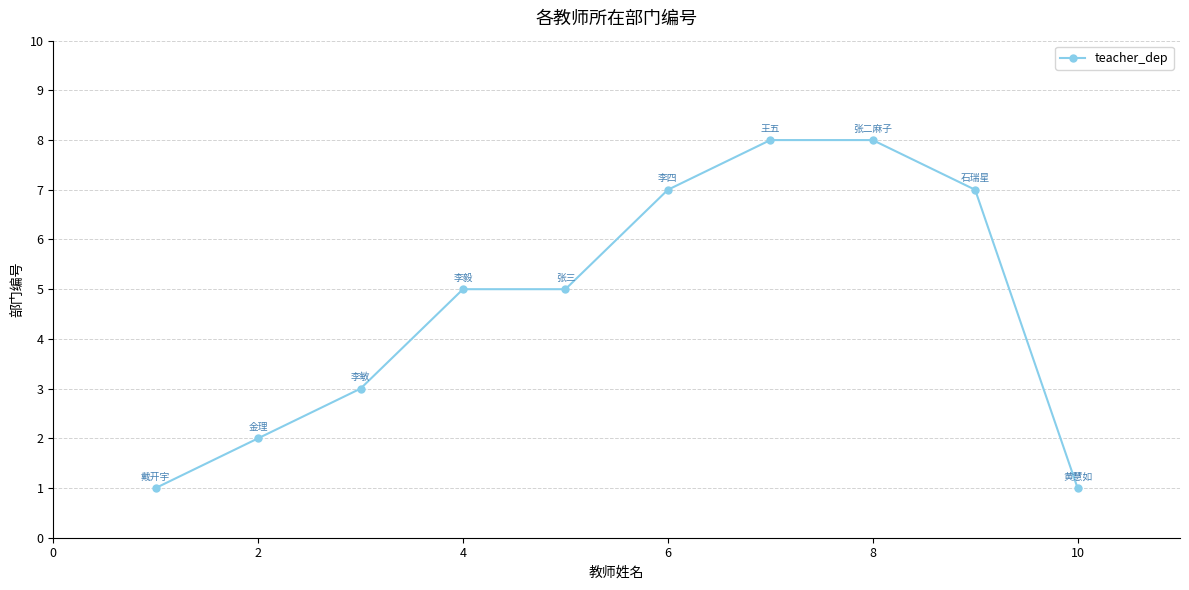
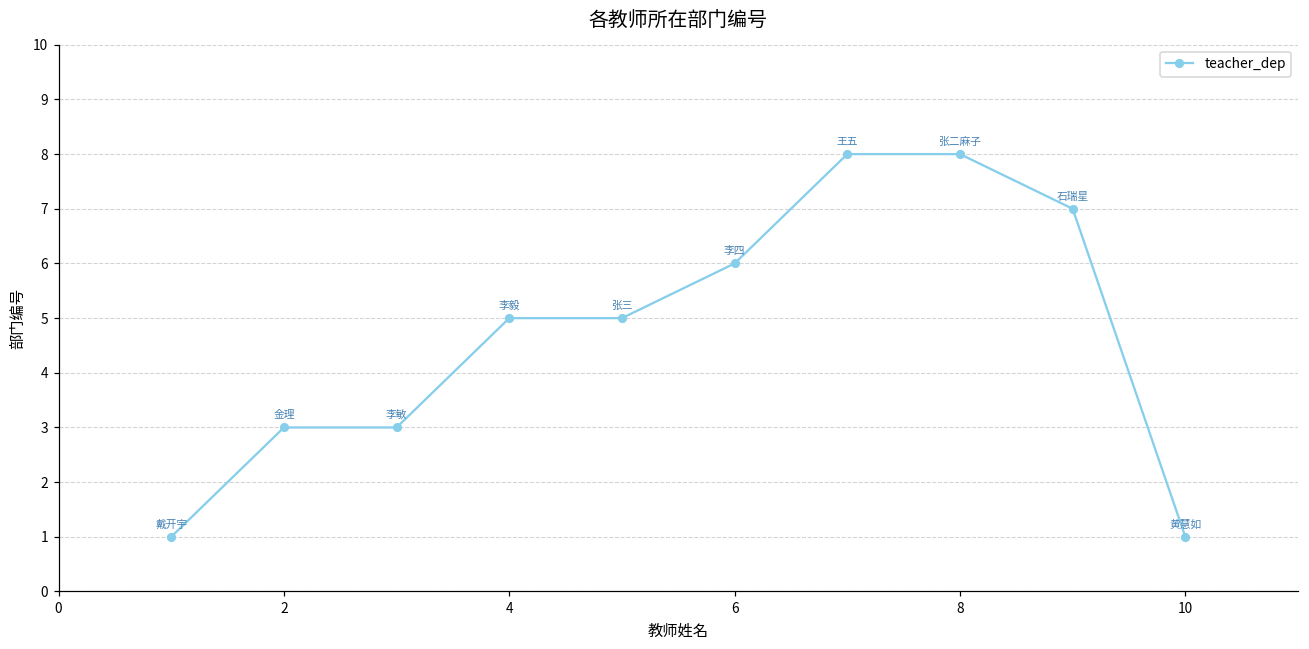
2: 2 -> 3
6: 7 -> 6
